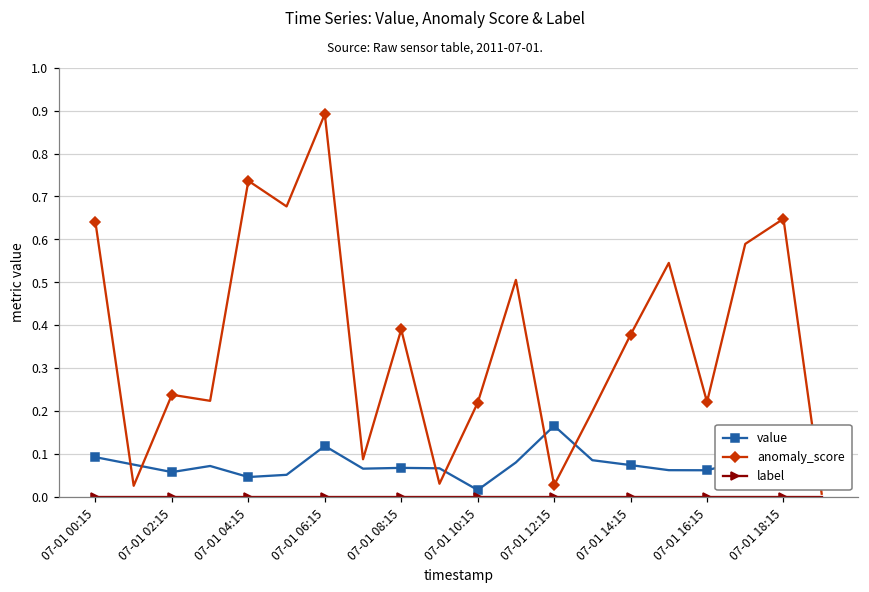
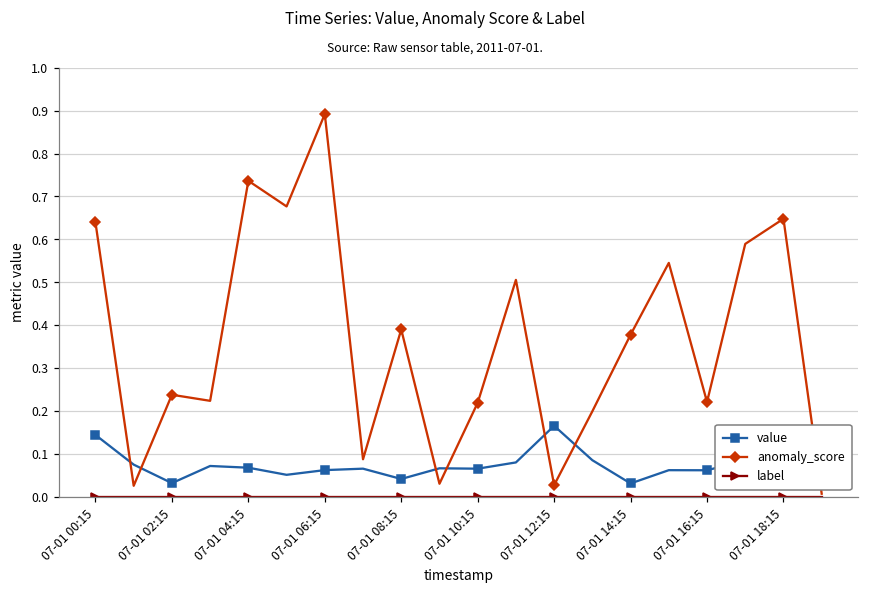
value, 07-01 00:15: 0.09 -> 0.14
value, 07-01 02:15: 0.06 -> 0.03
value, 07-01 04:15: 0.05 -> 0.07
value, 07-01 06:15: 0.12 -> 0.06
value, 07-01 08:15: 0.07 -> 0.04
value, 07-01 10:15: 0.02 -> 0.06
value, 07-01 14:15: 0.07 -> 0.03
